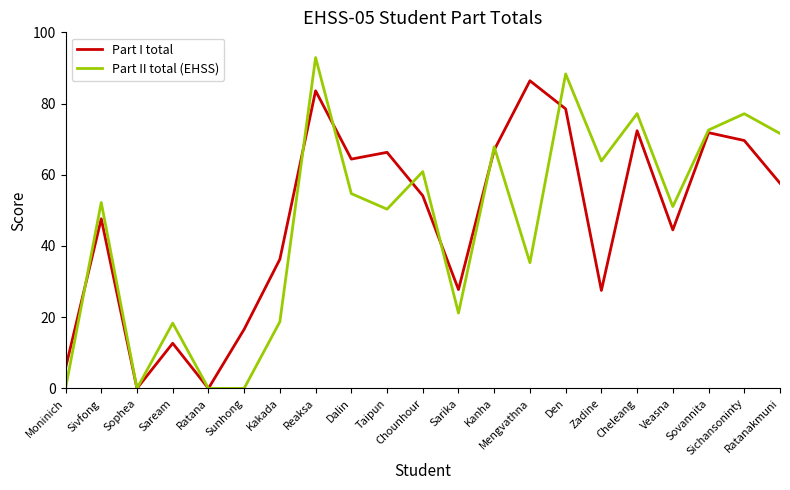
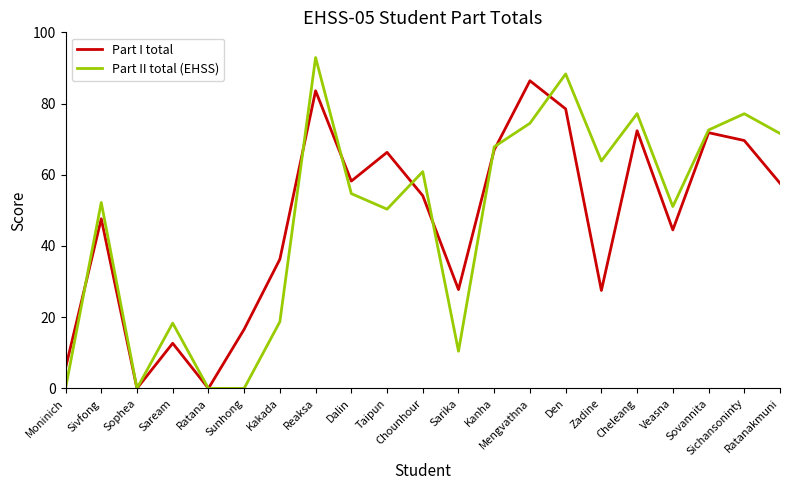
Part I total, Dalin: 64 -> 58
Part II total (EHSS), Sarika: 21 -> 10
Part II total (EHSS), Mengvathna: 35 -> 74
